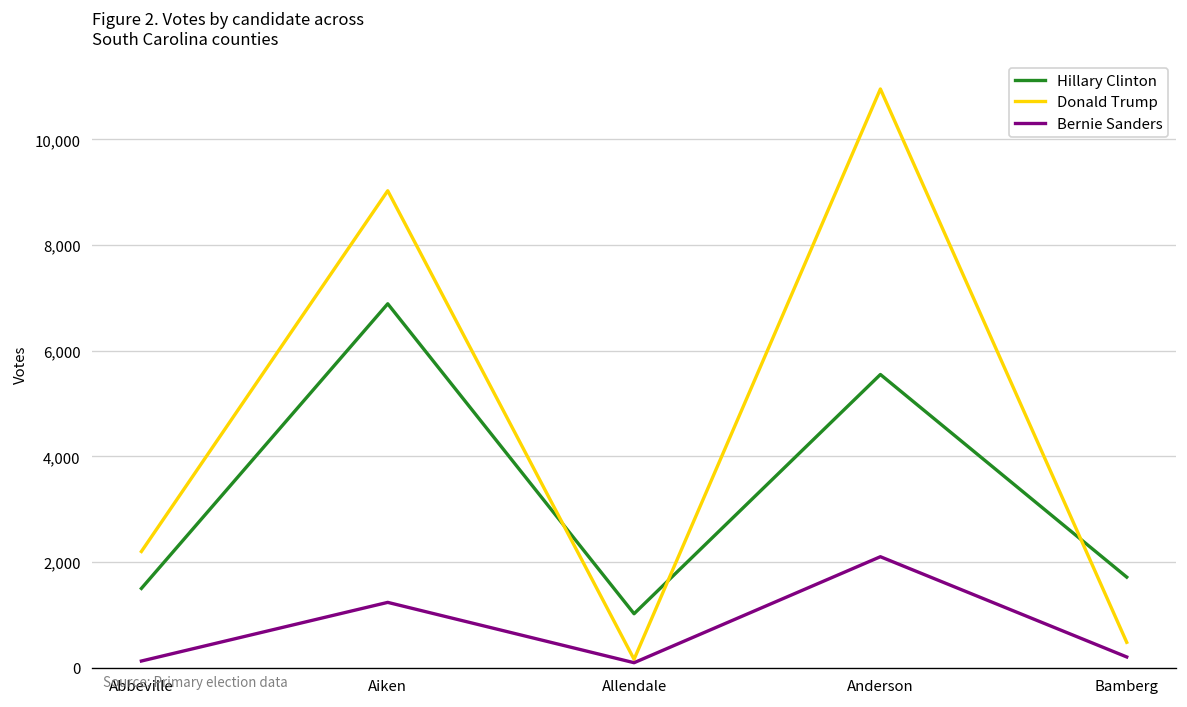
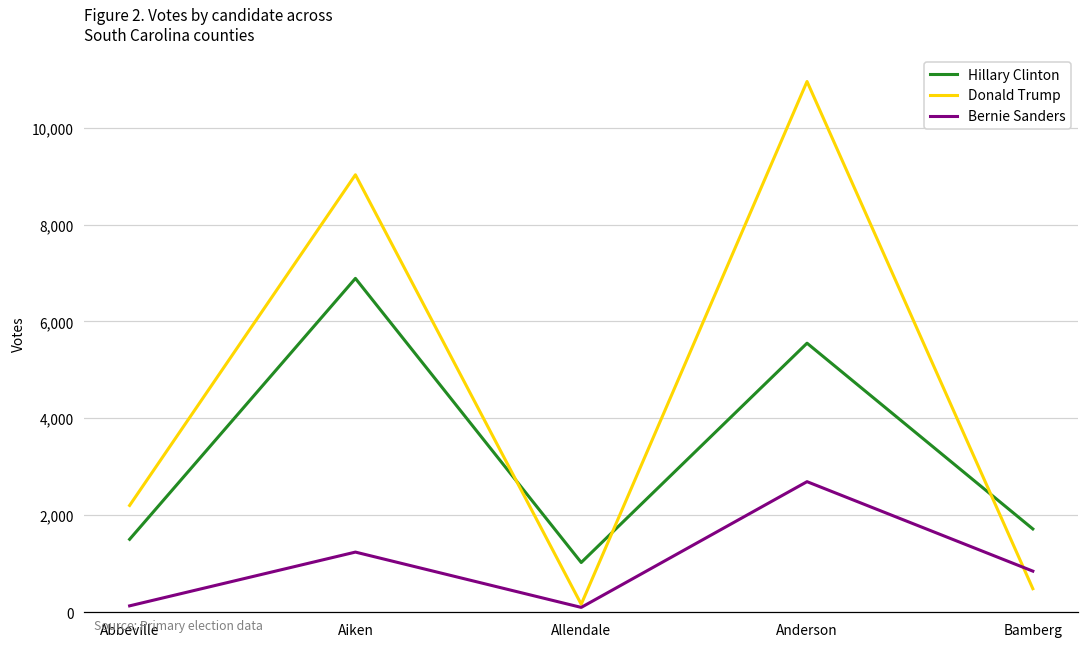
Bernie Sanders, Anderson: 2,100 -> 2,700
Bernie Sanders, Bamberg: 200 -> 800
